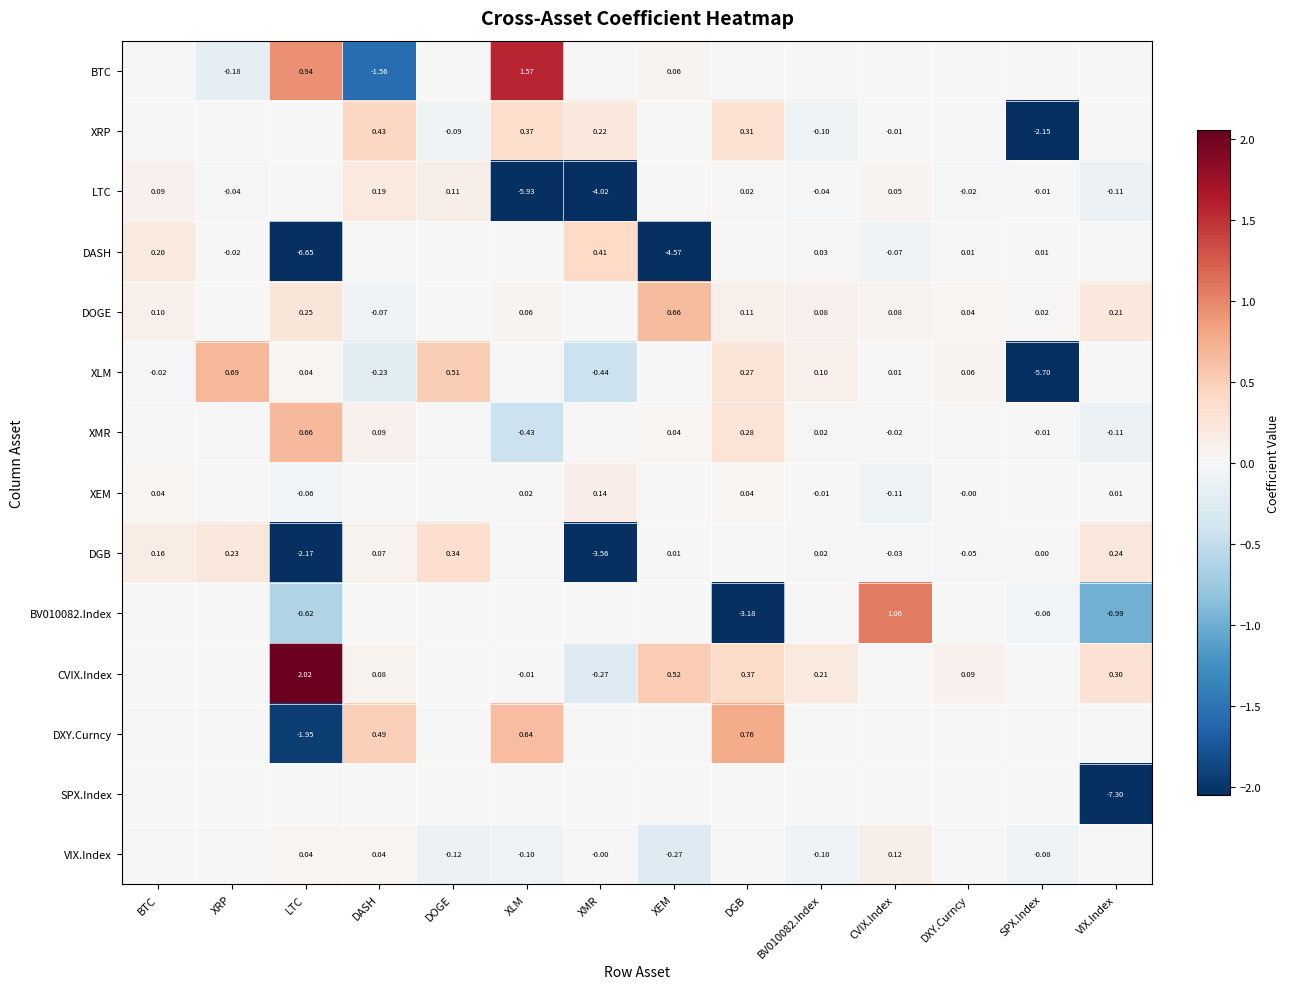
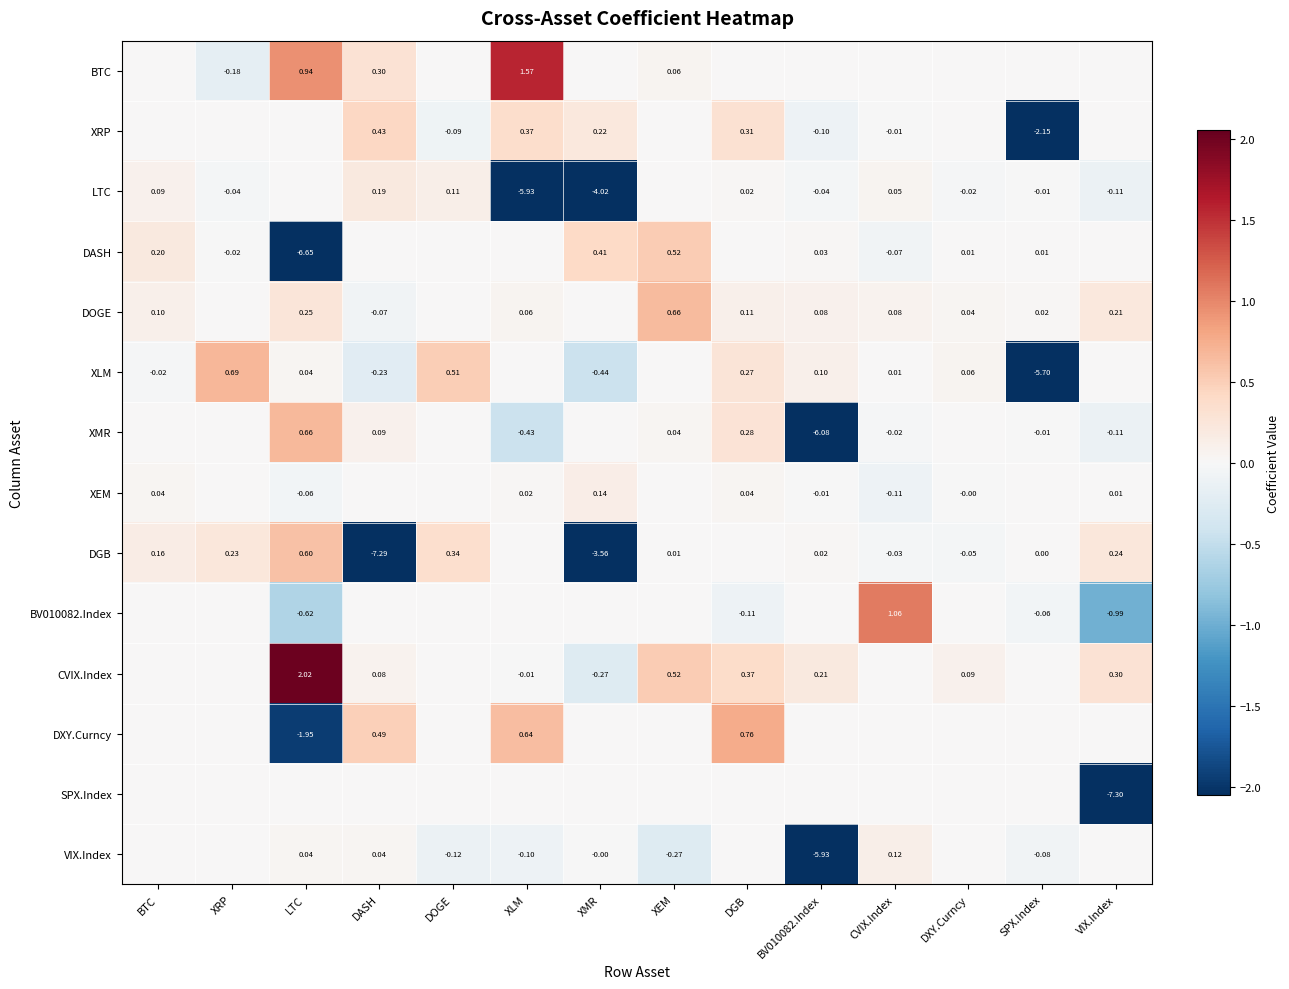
BTC, DASH: -1.56 -> 0.30
DASH, XEM: -4.57 -> 0.52
XMR, BV010082.Index: 0.02 -> -6.08
DGB, LTC: -2.17 -> 0.60
DGB, DASH: 0.07 -> -7.29
BV010082.Index, DGB: -3.18 -> -0.11
VIX.Index, BV010082.Index: -0.10 -> -5.93
